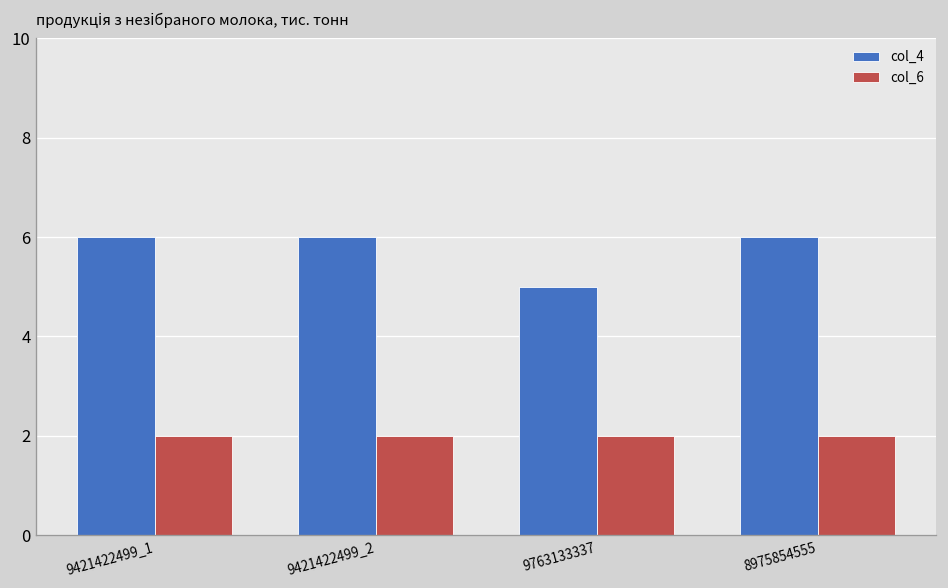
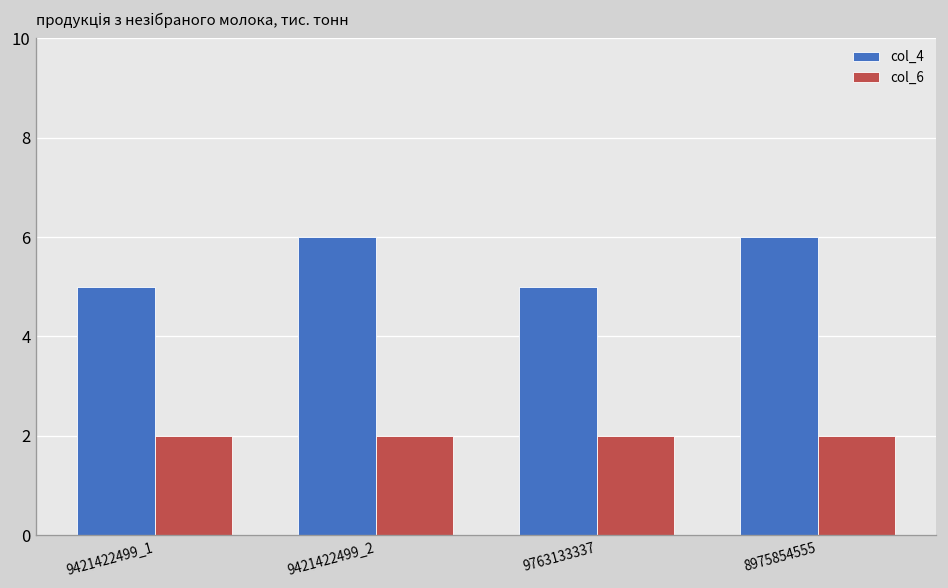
col_4, 9421422499_1: 6 -> 5
